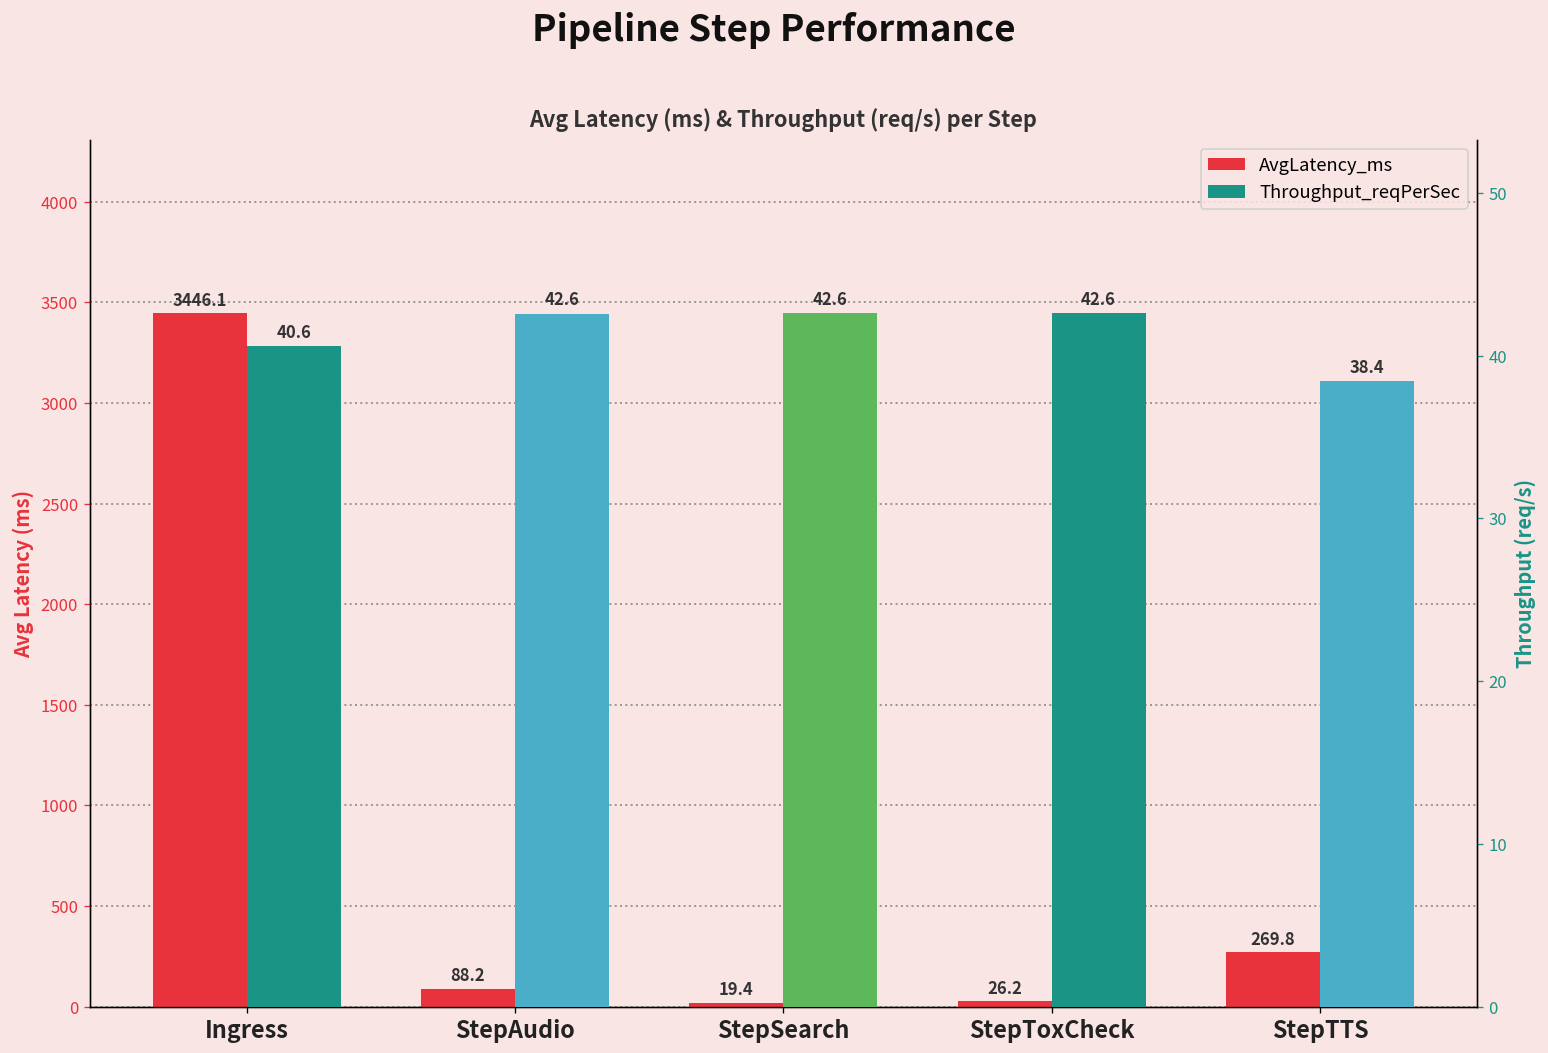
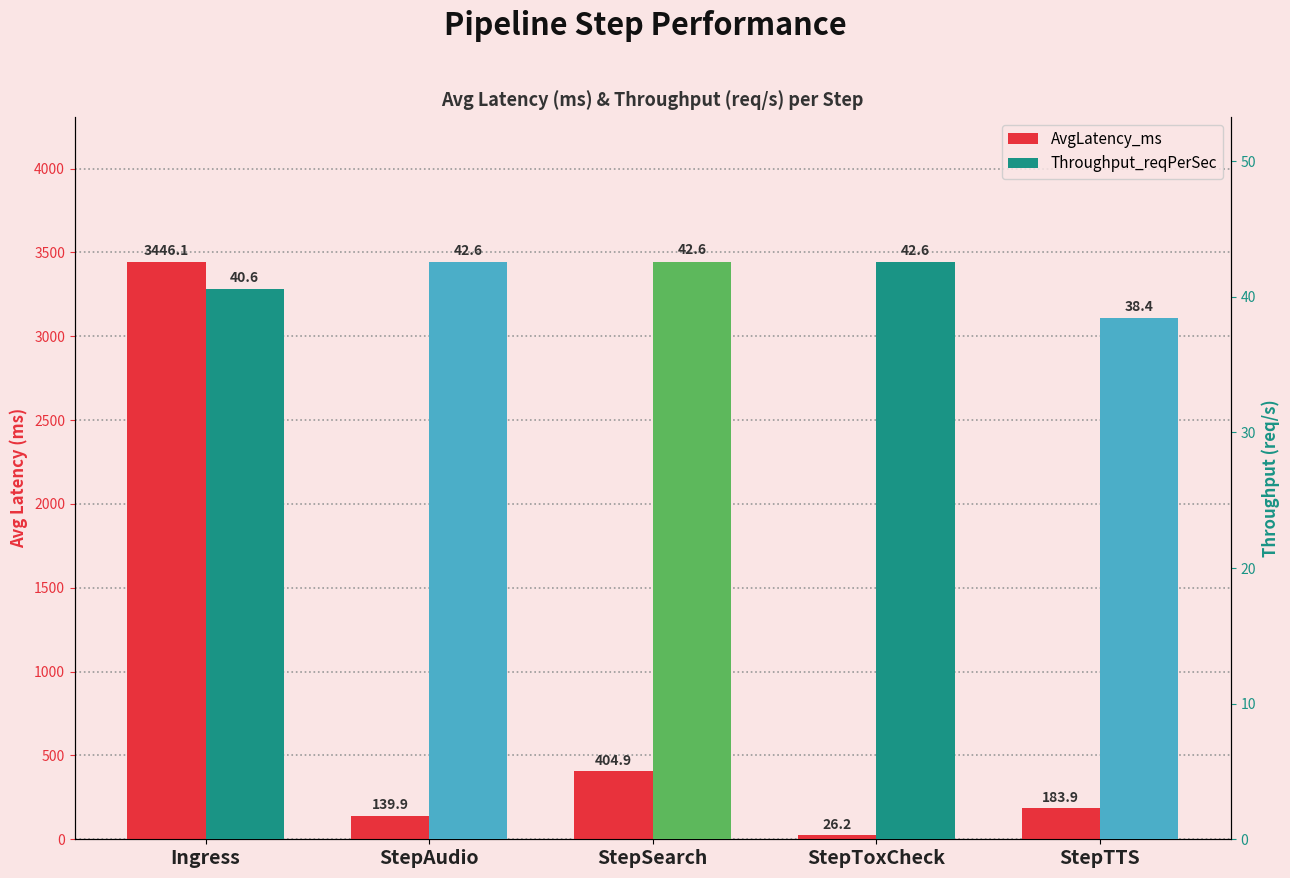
AvgLatency_ms, StepAudio: 88.2 -> 139.9
AvgLatency_ms, StepSearch: 19.4 -> 404.9
AvgLatency_ms, StepTTS: 269.8 -> 183.9
